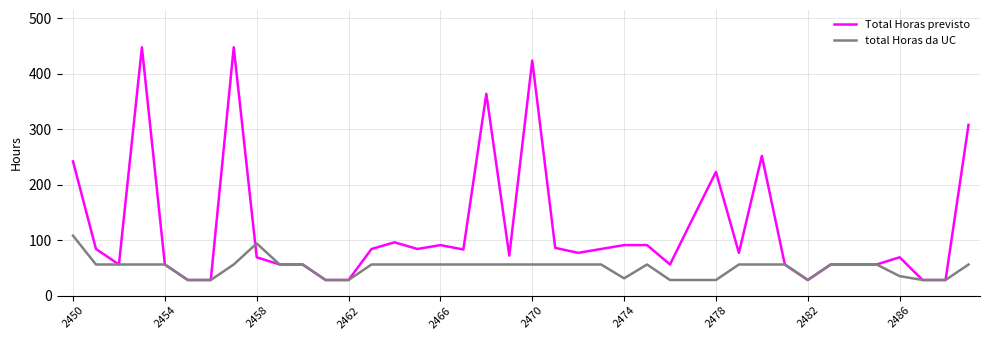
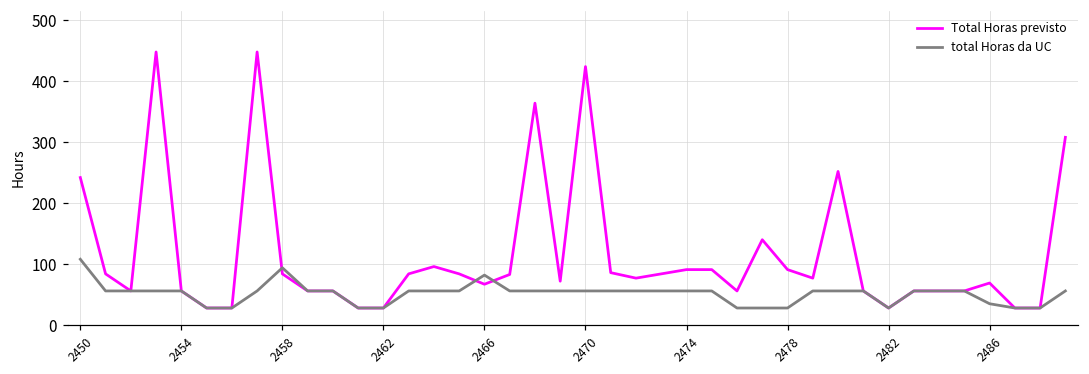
Total Horas previsto, 2458: 70 -> 80
Total Horas previsto, 2466: 90 -> 70
total Horas da UC, 2466: 60 -> 80
total Horas da UC, 2474: 30 -> 60
Total Horas previsto, 2478: 220 -> 90
